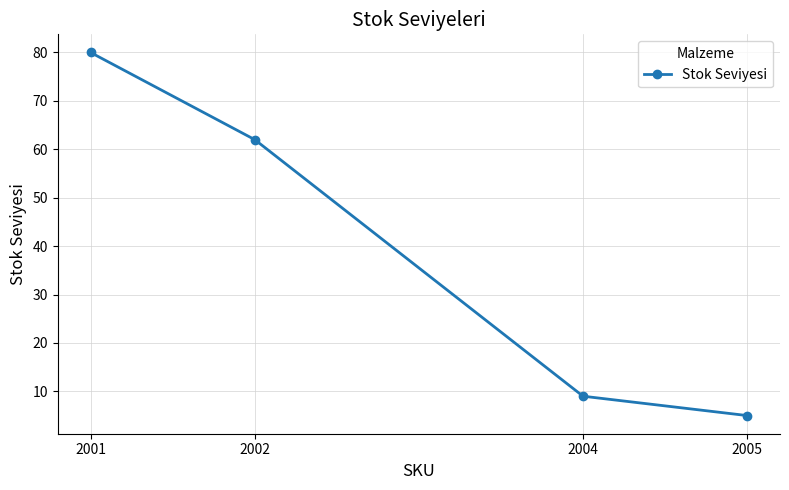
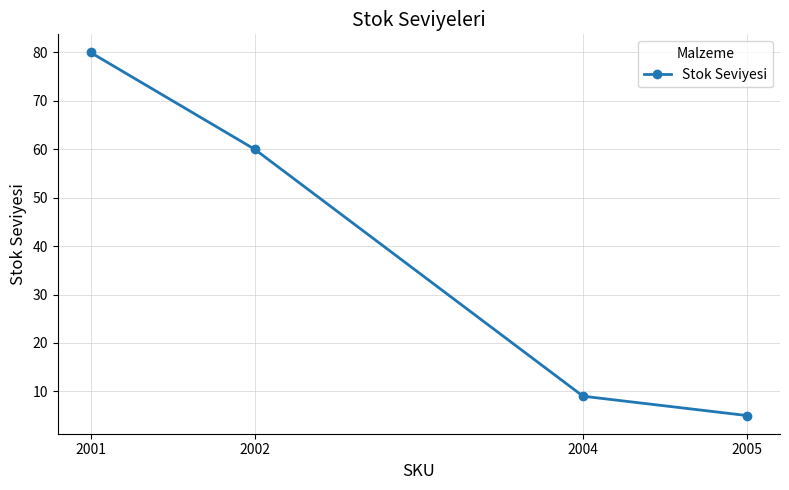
2002: 62 -> 60
